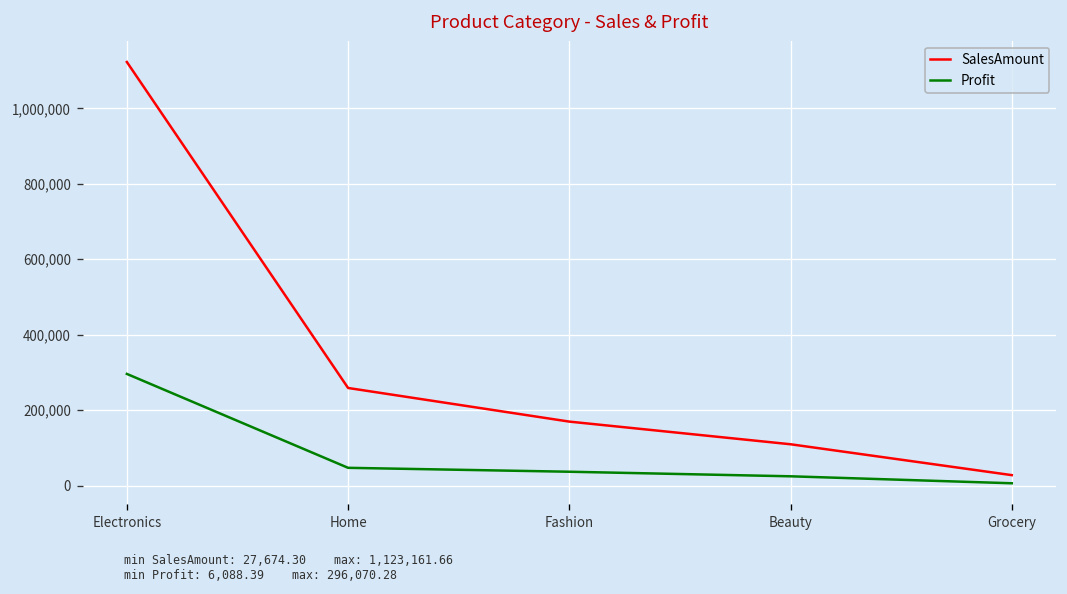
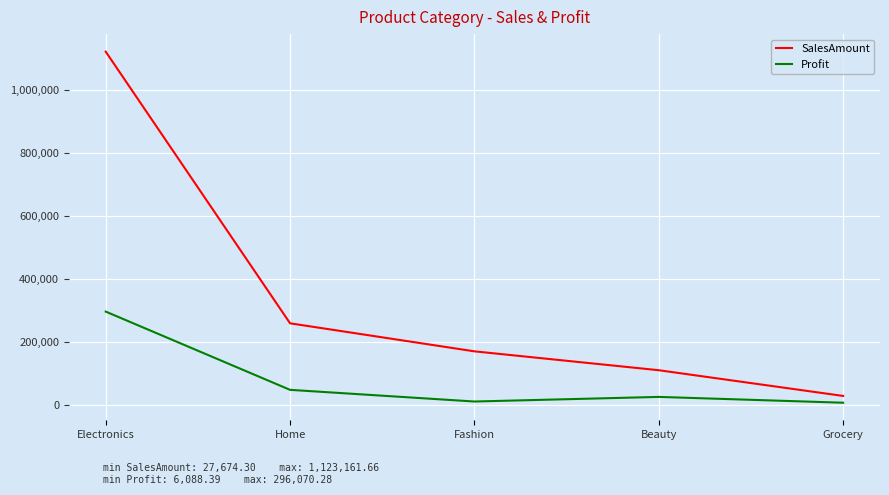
Profit, Fashion: 40,000 -> 10,000
